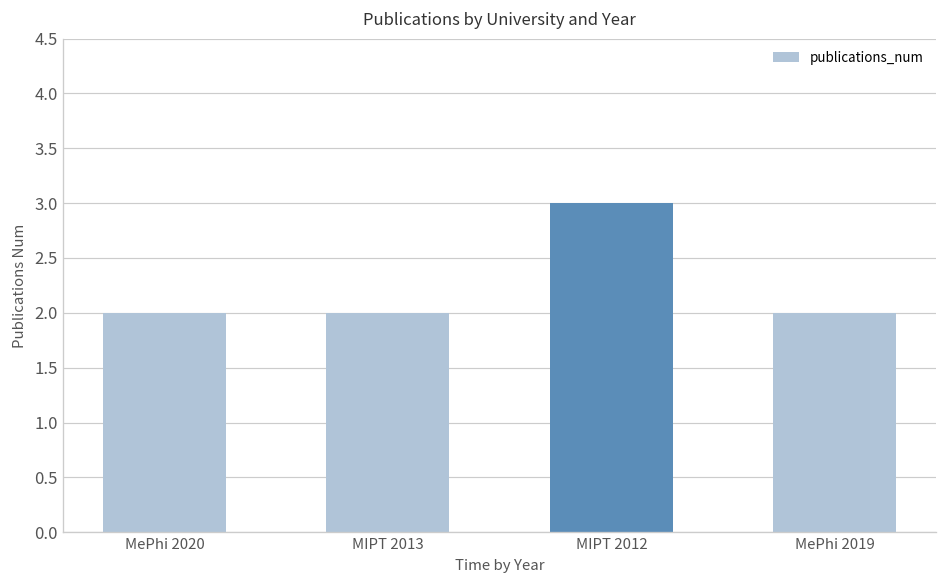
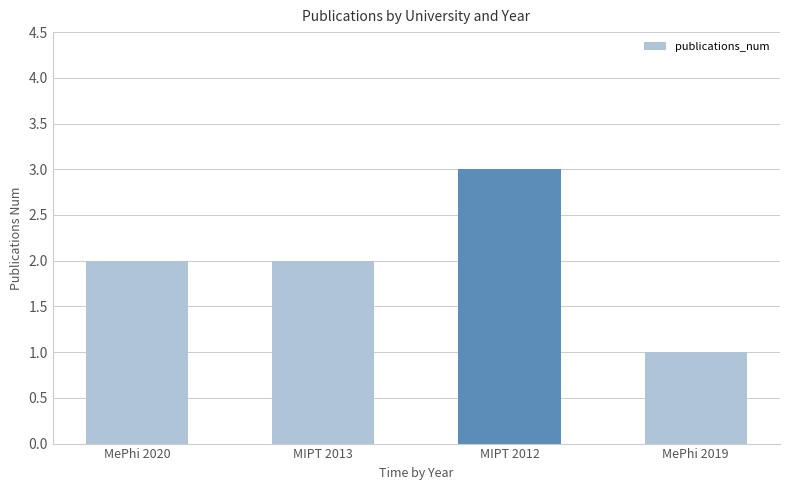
MePhi 2019: 2 -> 1
